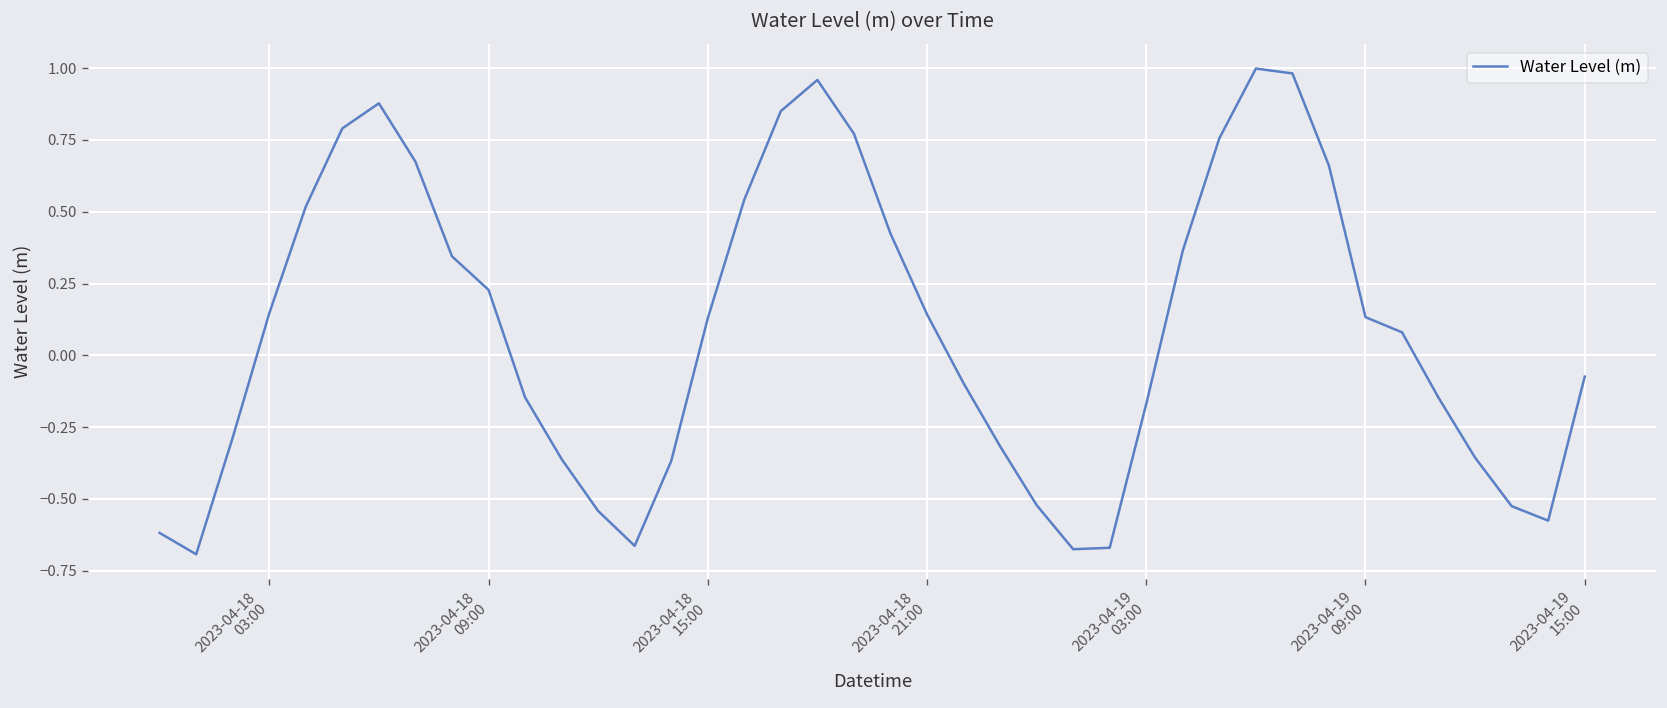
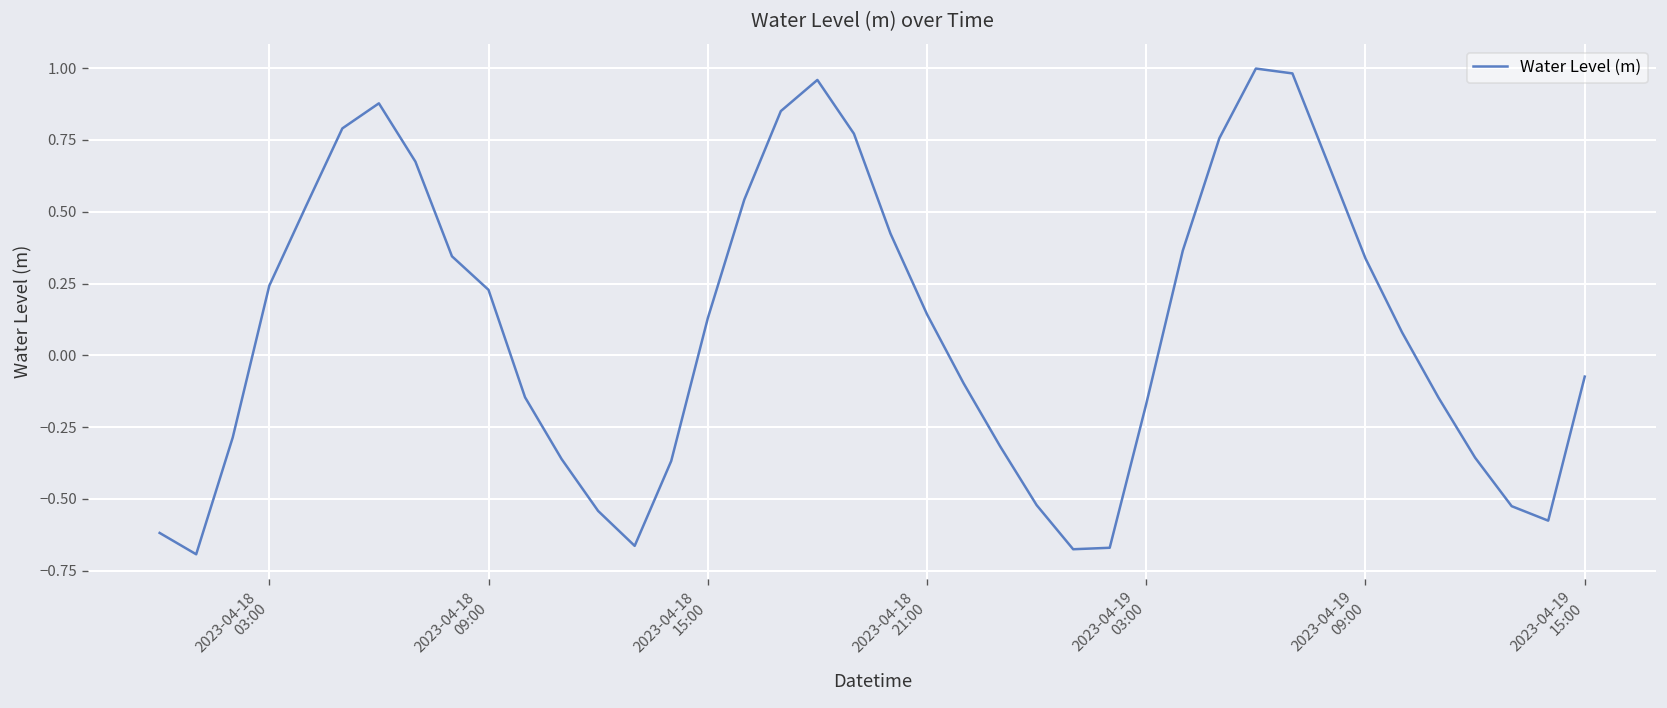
2023-04-18 03:00: 0.15 -> 0.24
2023-04-19 09:00: 0.13 -> 0.34
